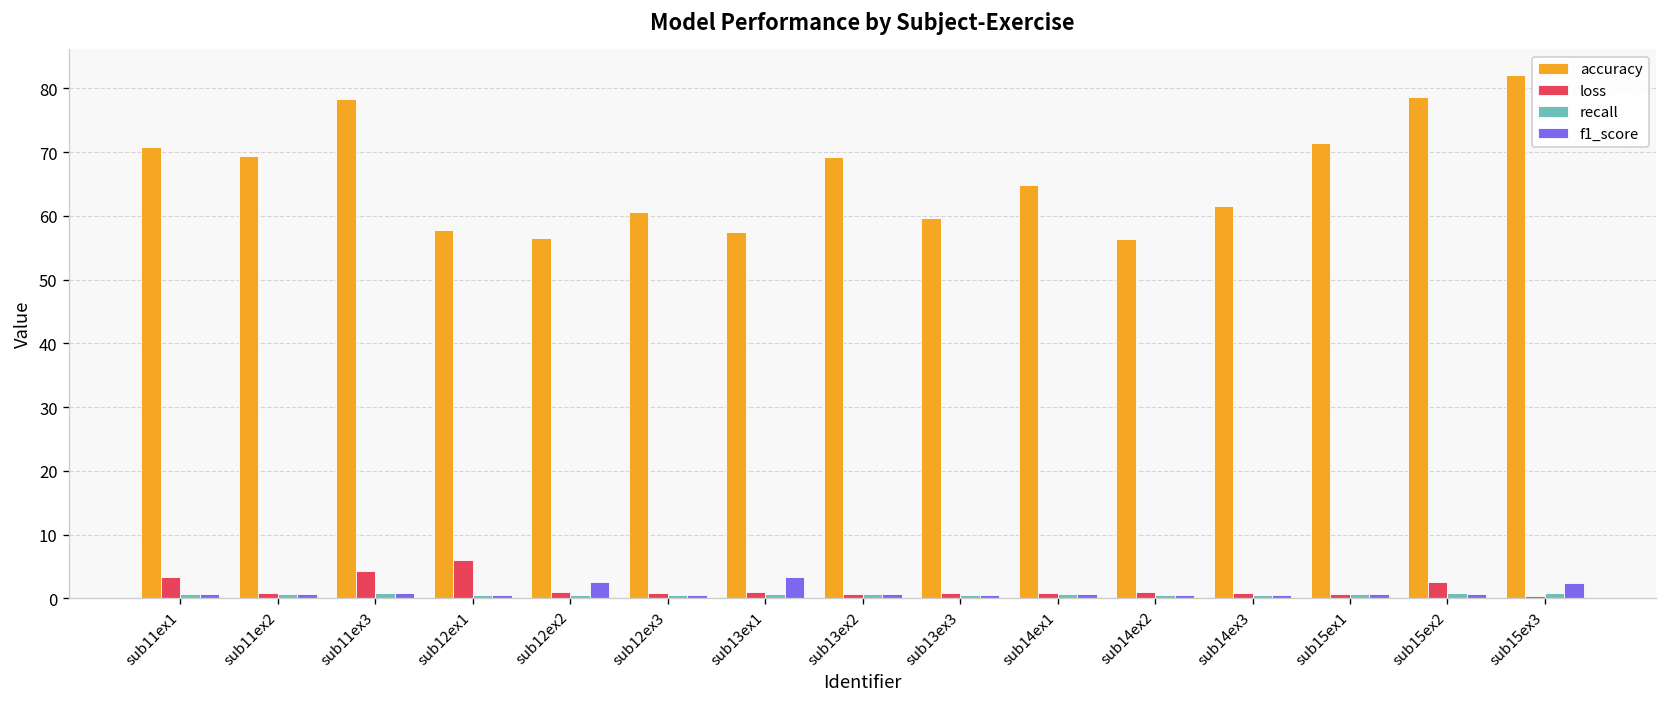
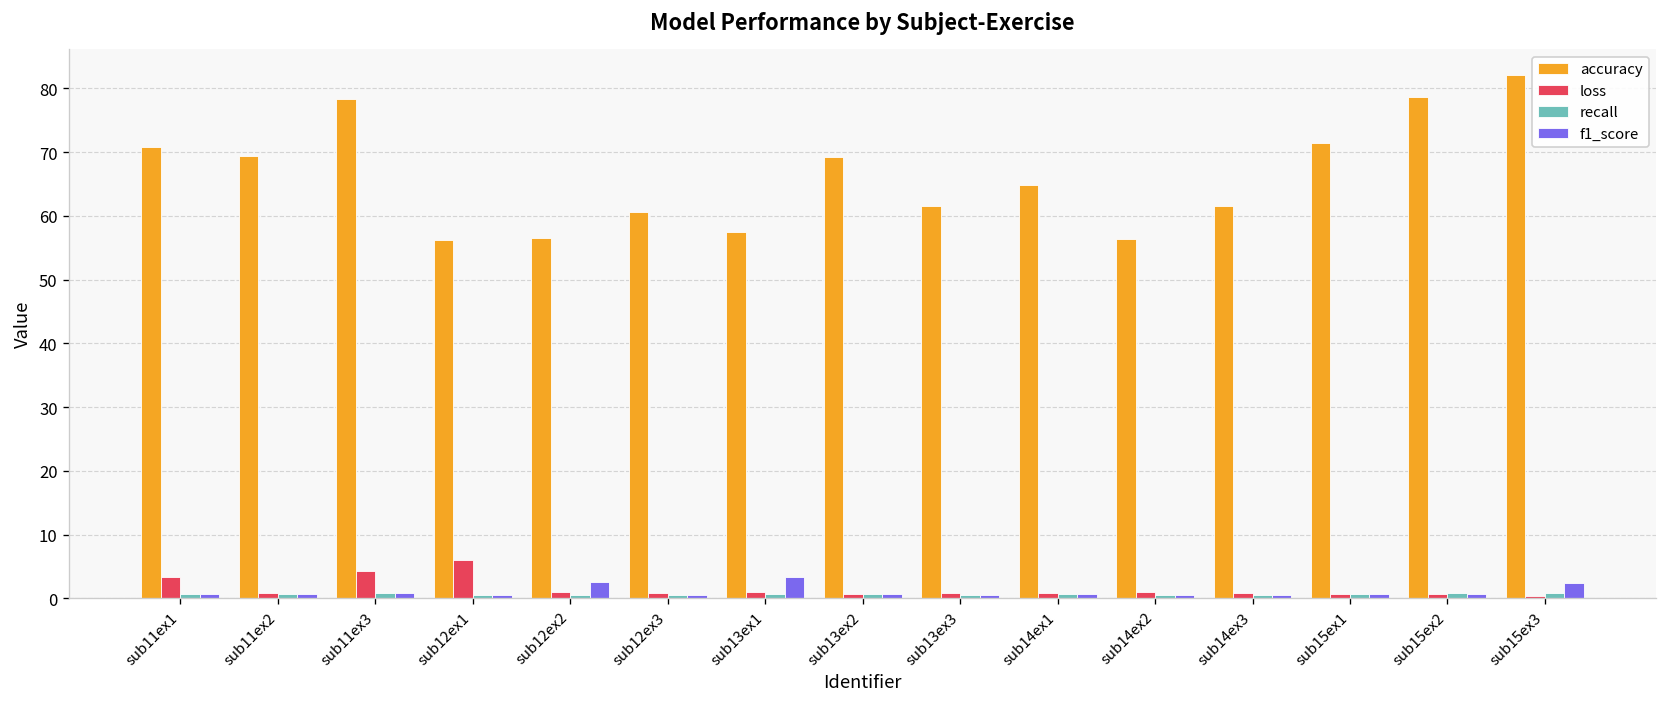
accuracy, sub12ex1: 58 -> 56
accuracy, sub13ex3: 60 -> 61
loss, sub15ex2: 3 -> 1
